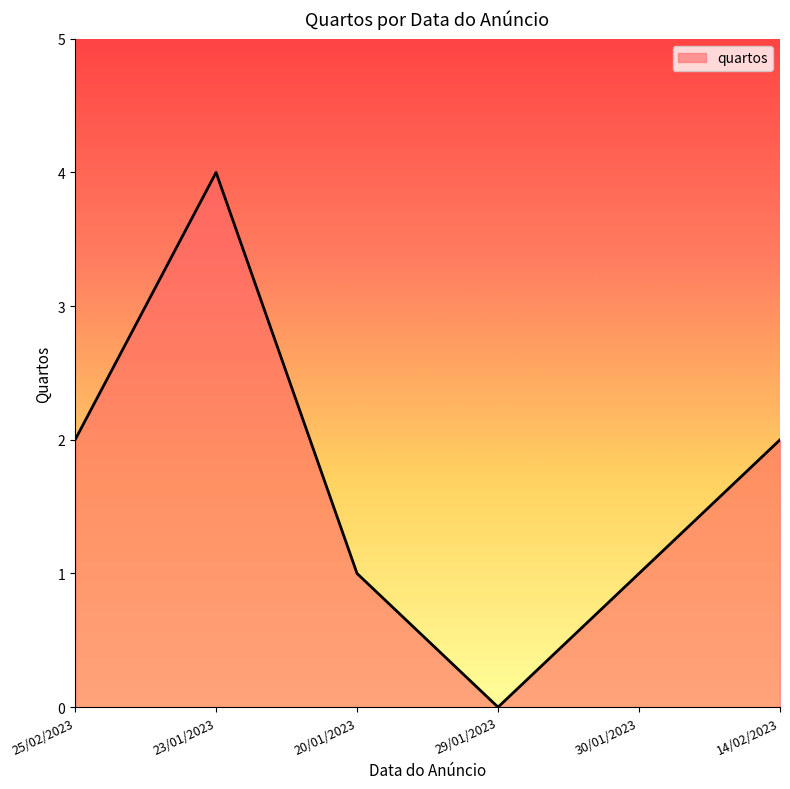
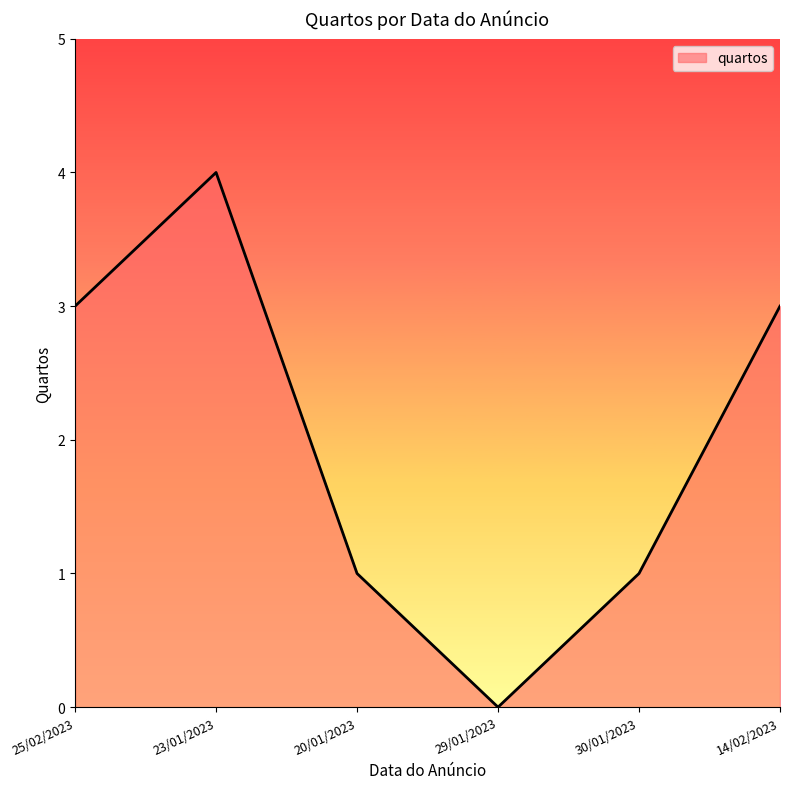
25/02/2023: 2 -> 3
14/02/2023: 2 -> 3
